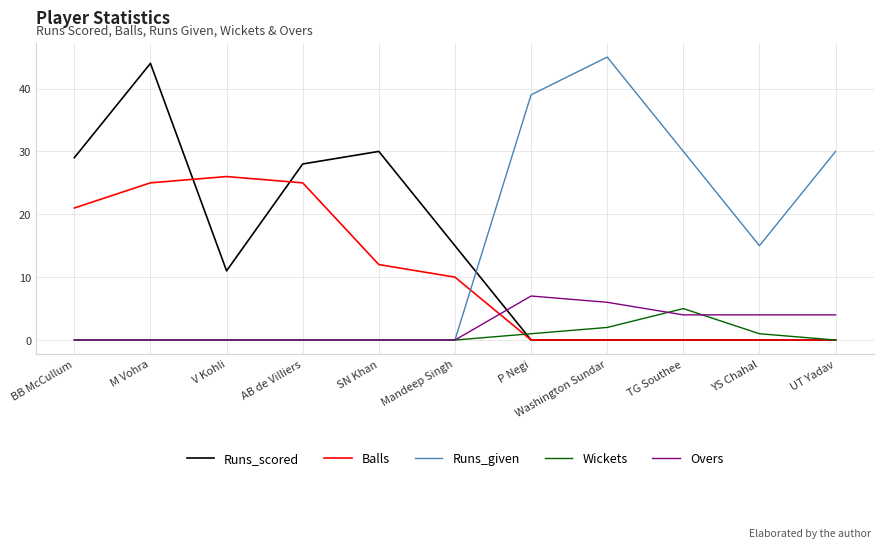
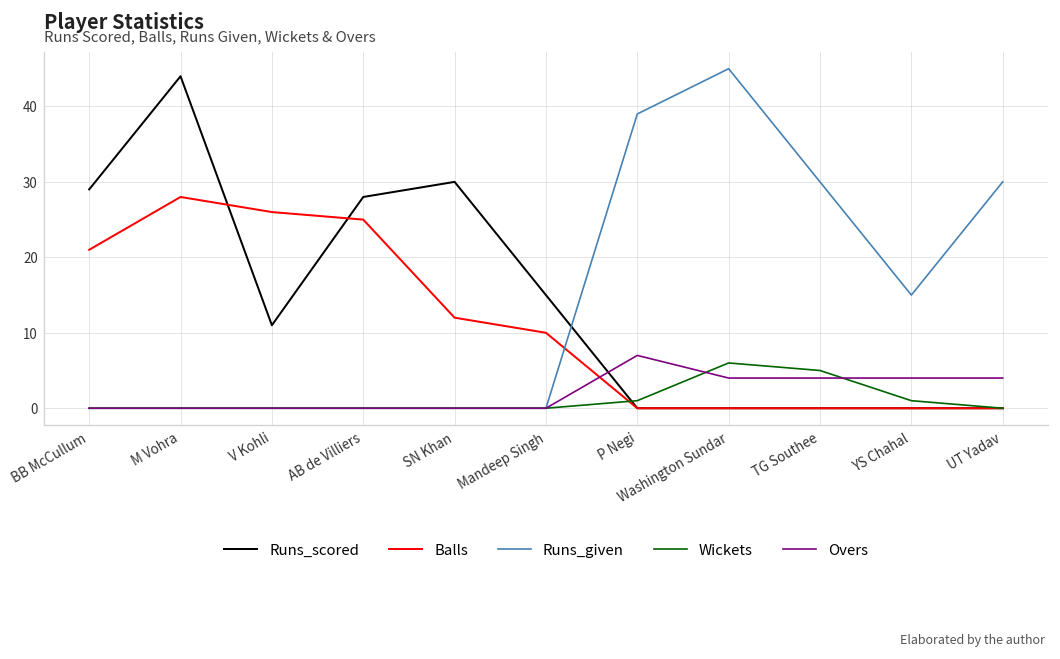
Balls, M Vohra: 25 -> 28
Wickets, Washington Sundar: 2 -> 6
Overs, Washington Sundar: 6 -> 4
